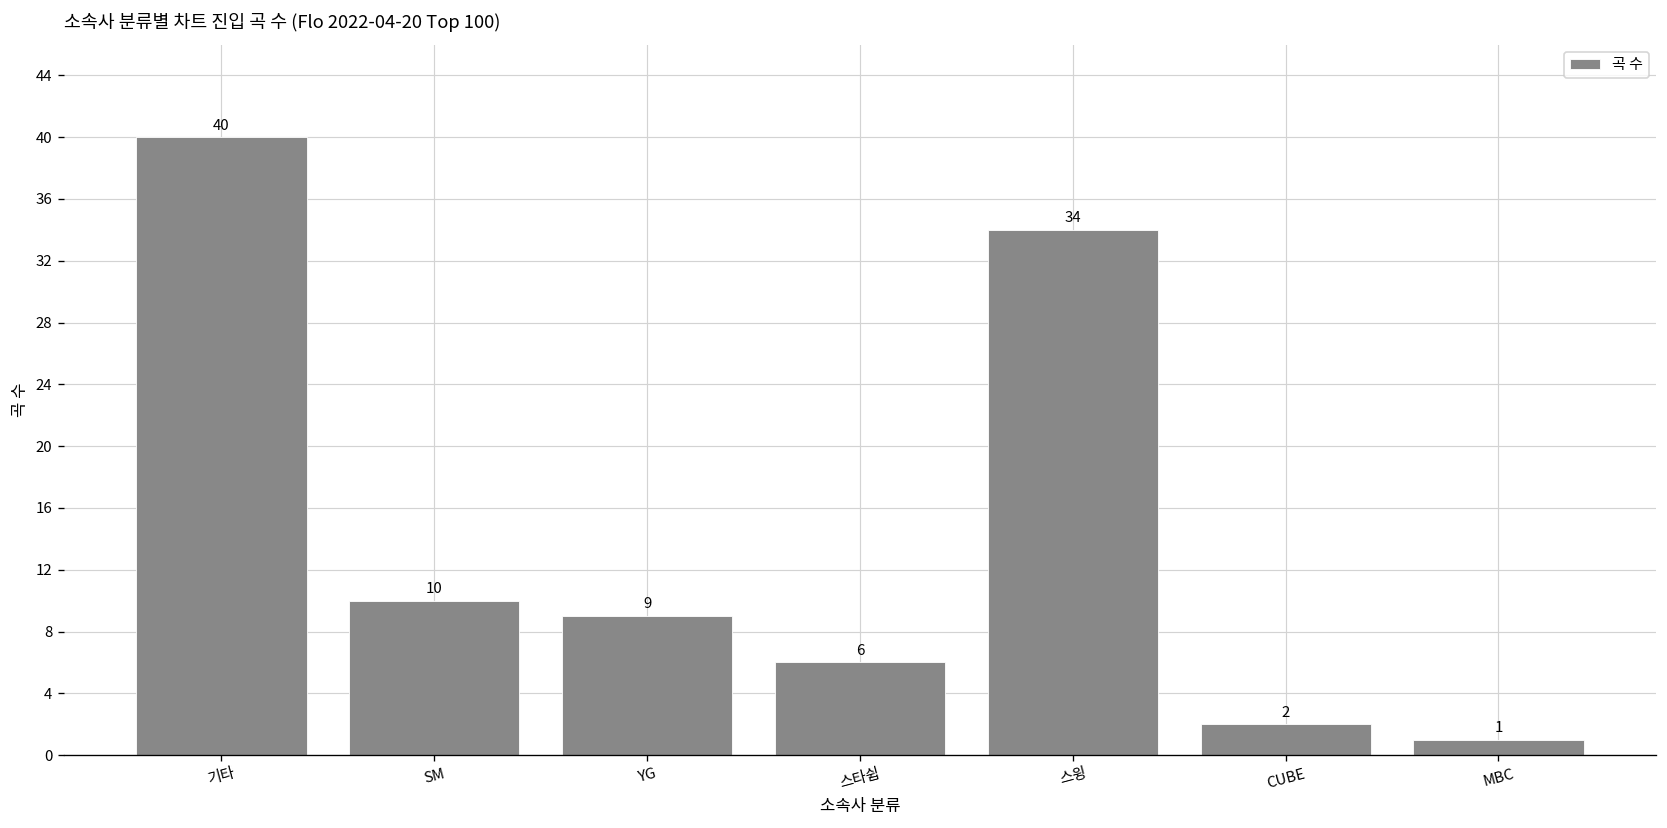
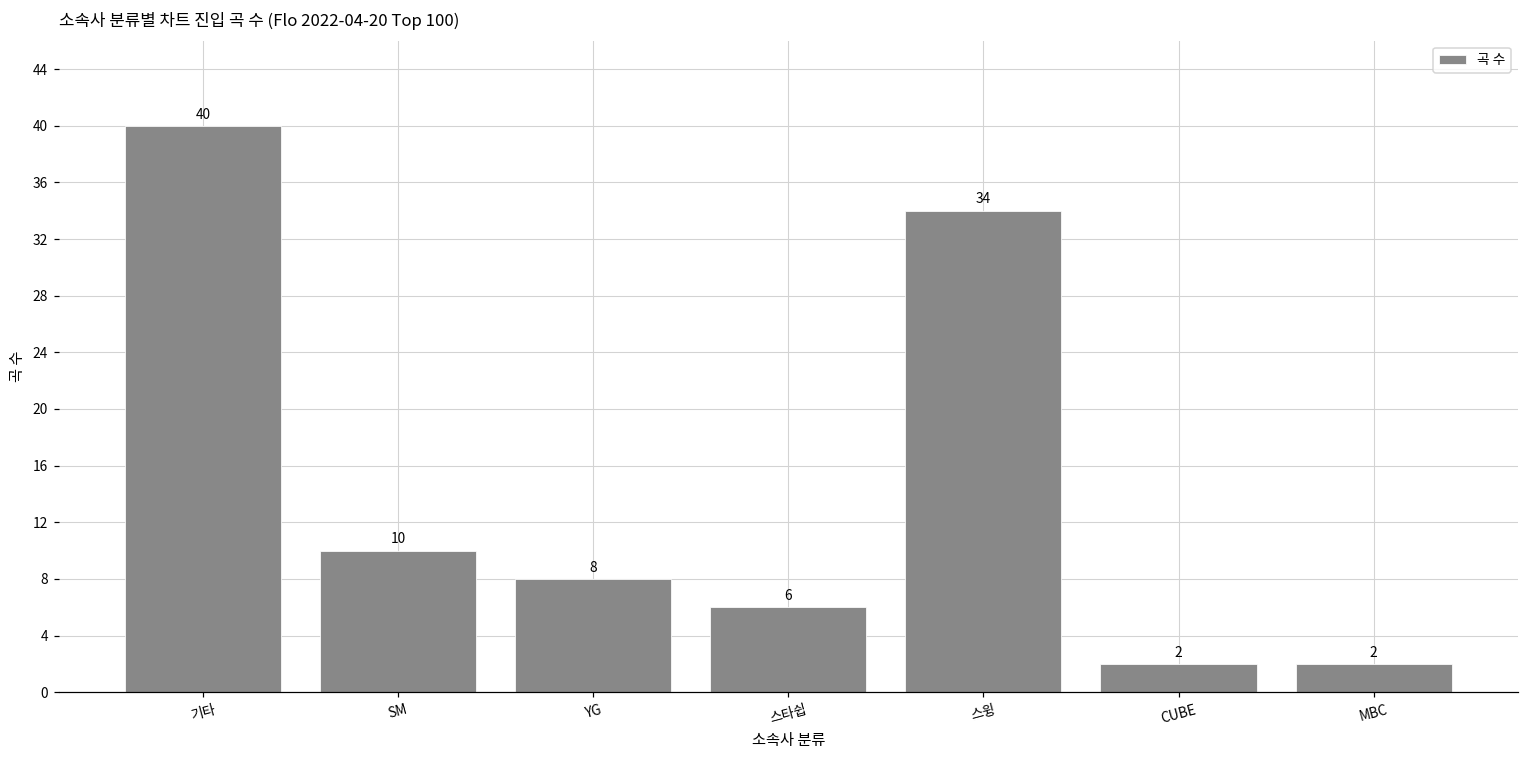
YG: 9 -> 8
MBC: 1 -> 2
